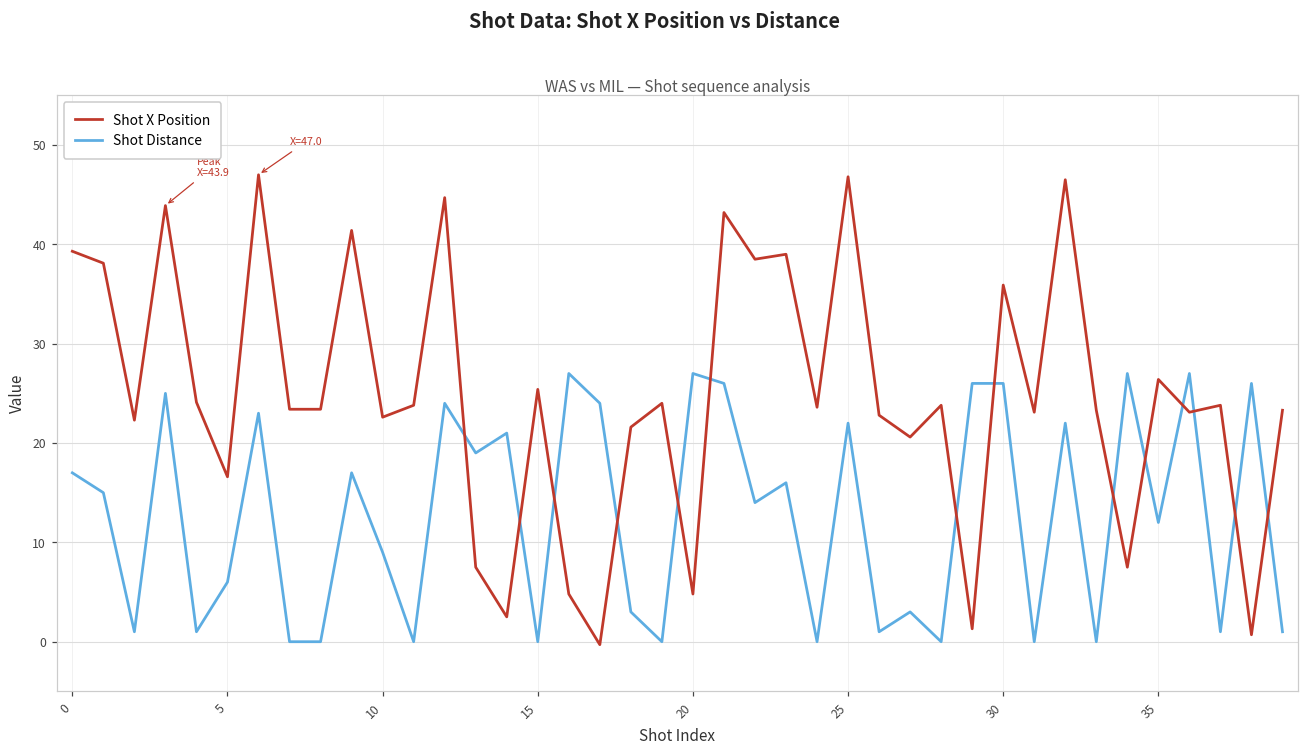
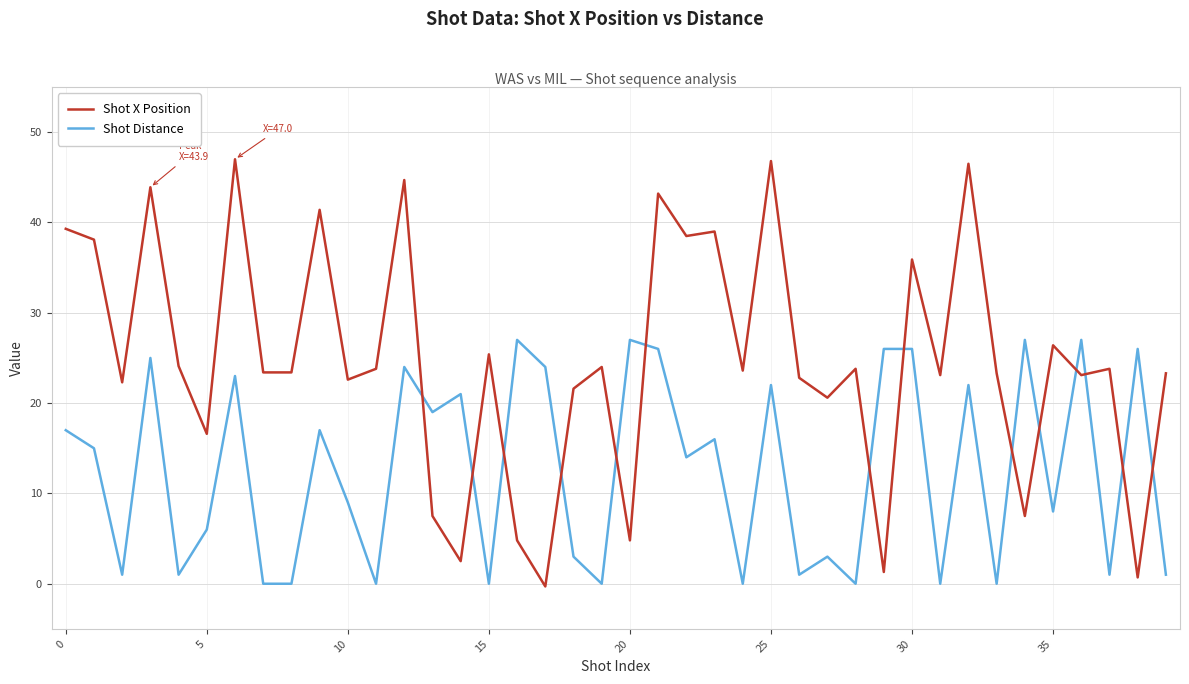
Shot Distance, 35: 12 -> 8
